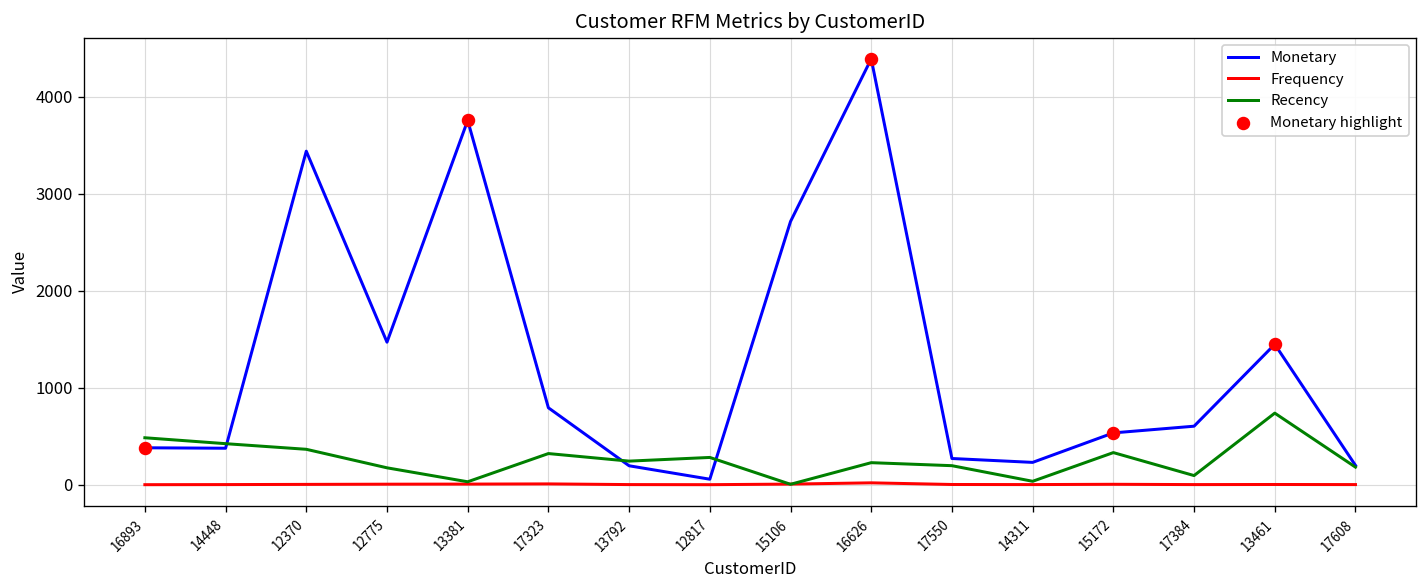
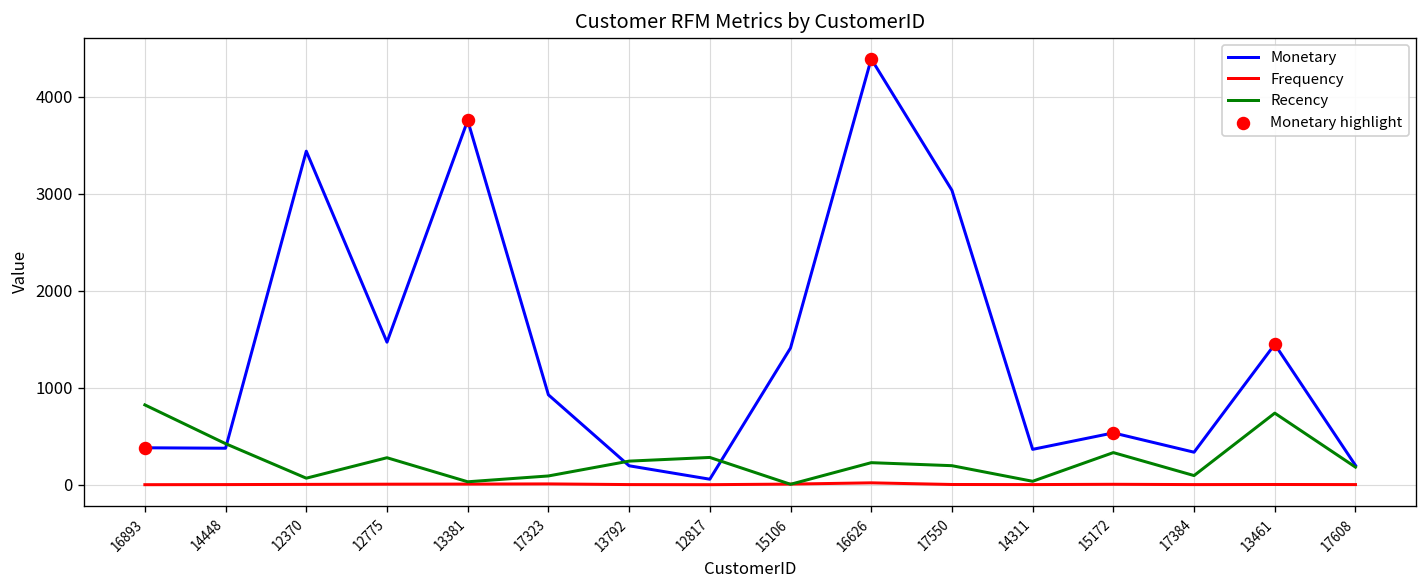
Recency, 16893: 500 -> 800
Recency, 12370: 400 -> 100
Recency, 12775: 200 -> 300
Monetary, 17323: 800 -> 900
Recency, 17323: 300 -> 100
Monetary, 15106: 2700 -> 1400
Monetary, 17550: 300 -> 3000
Monetary, 14311: 200 -> 400
Monetary, 17384: 600 -> 300
